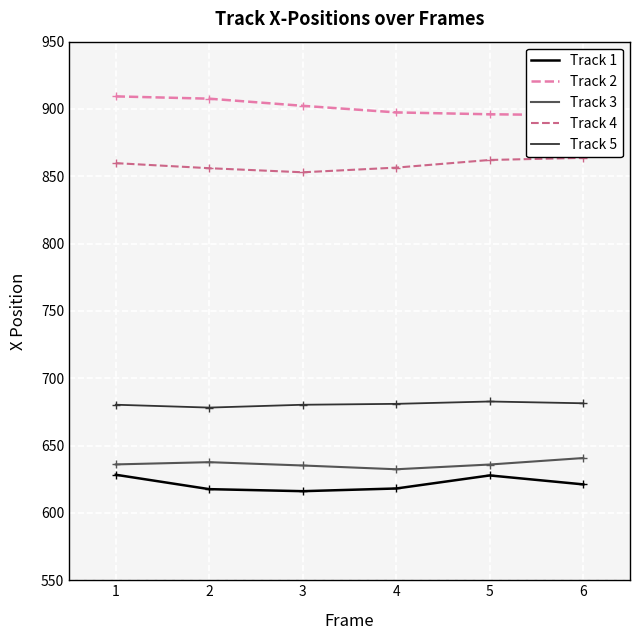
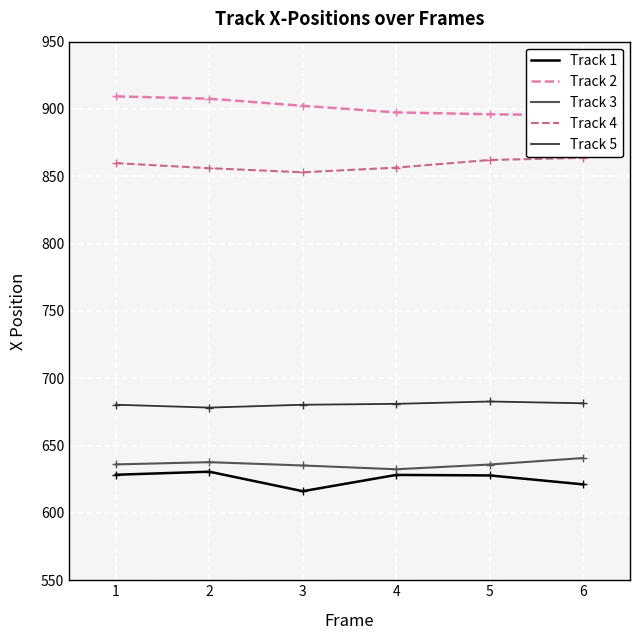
Track 1, 2: 618 -> 631
Track 1, 4: 618 -> 628
